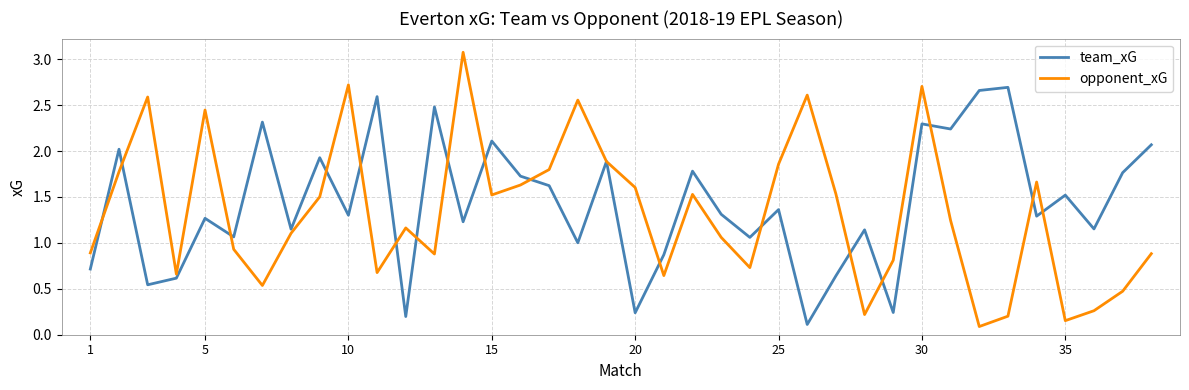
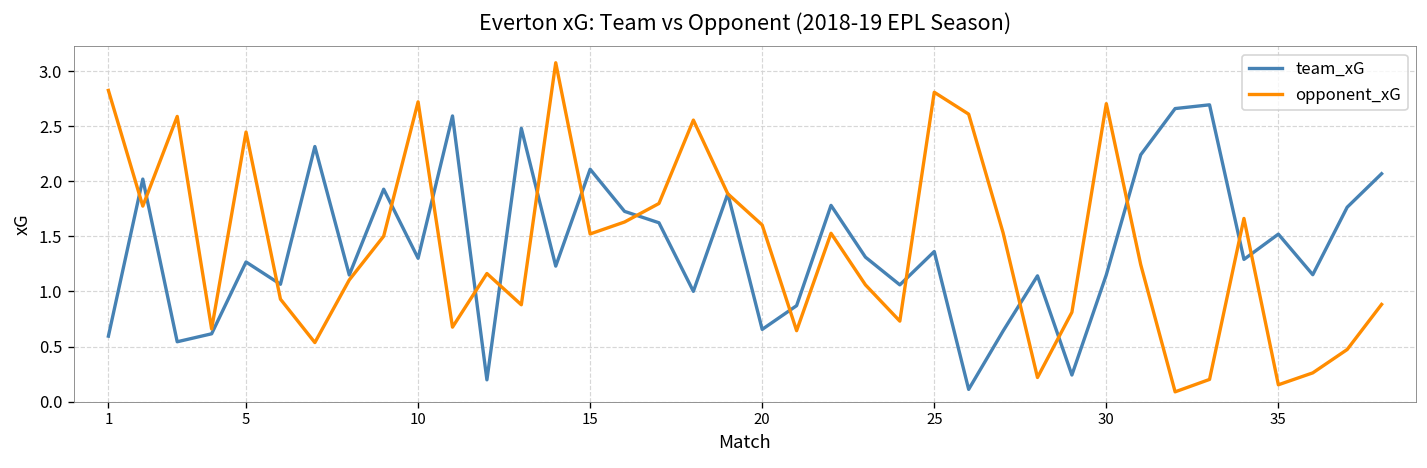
team_xG, 1: 0.7 -> 0.6
opponent_xG, 1: 0.9 -> 2.8
team_xG, 20: 0.2 -> 0.7
opponent_xG, 25: 1.9 -> 2.8
team_xG, 30: 2.3 -> 1.2
